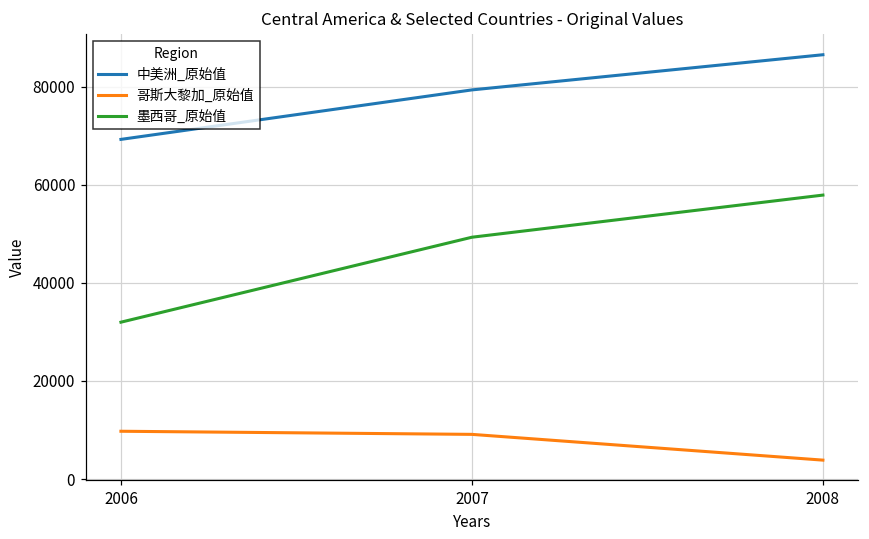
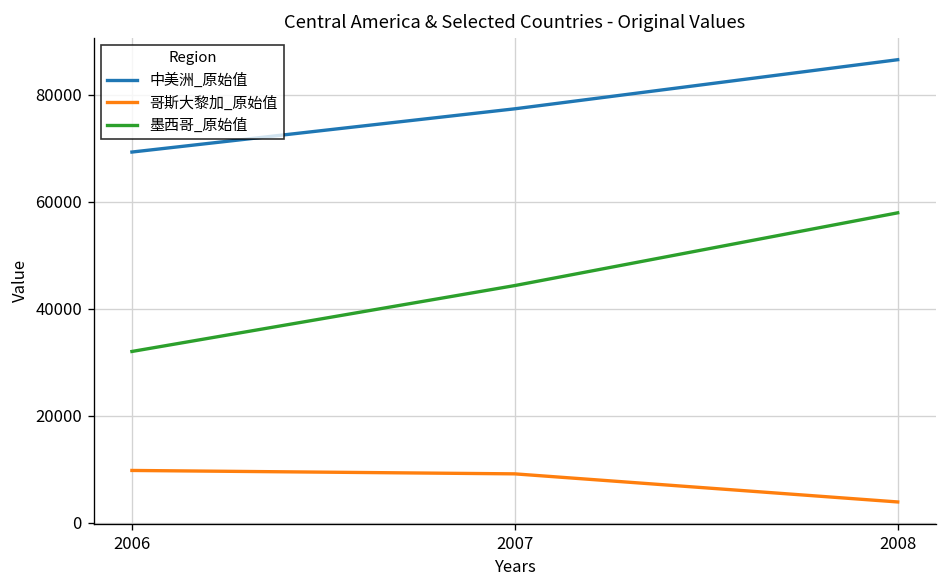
中美洲_原始值, 2007: 79000 -> 77000
墨西哥_原始值, 2007: 49000 -> 44000
